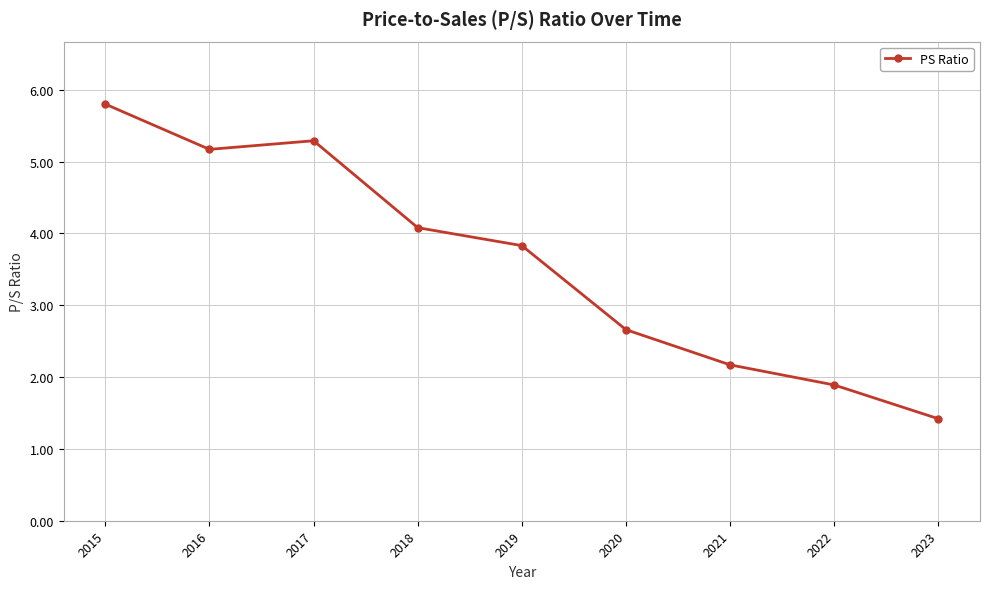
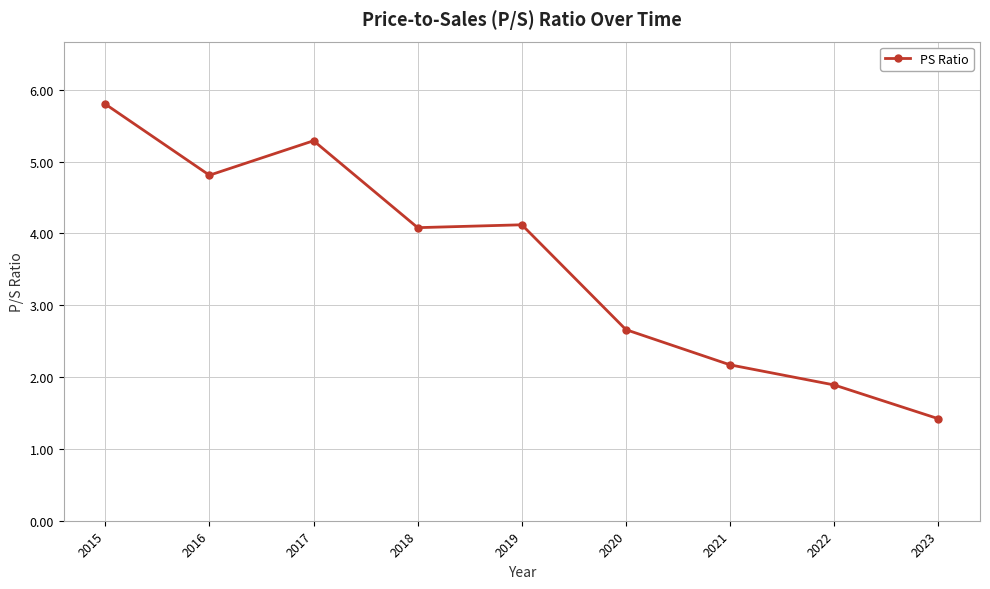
2016: 5.2 -> 4.8
2019: 3.8 -> 4.1
